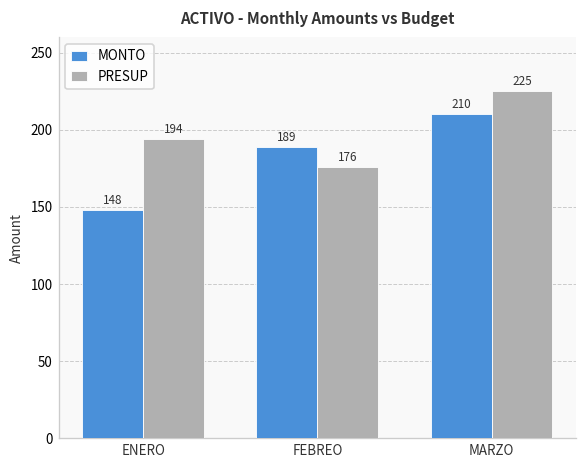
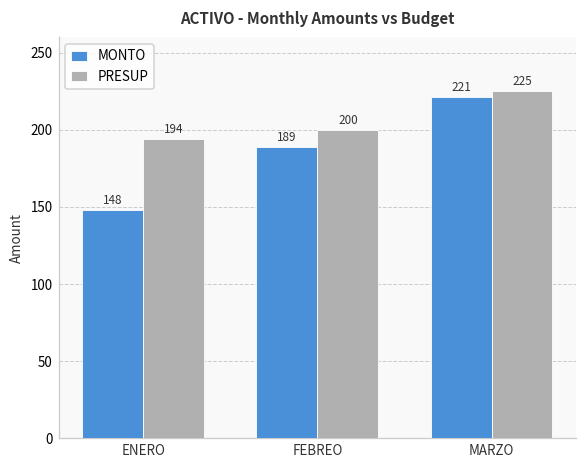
PRESUP, FEBREO: 176 -> 200
MONTO, MARZO: 210 -> 221
